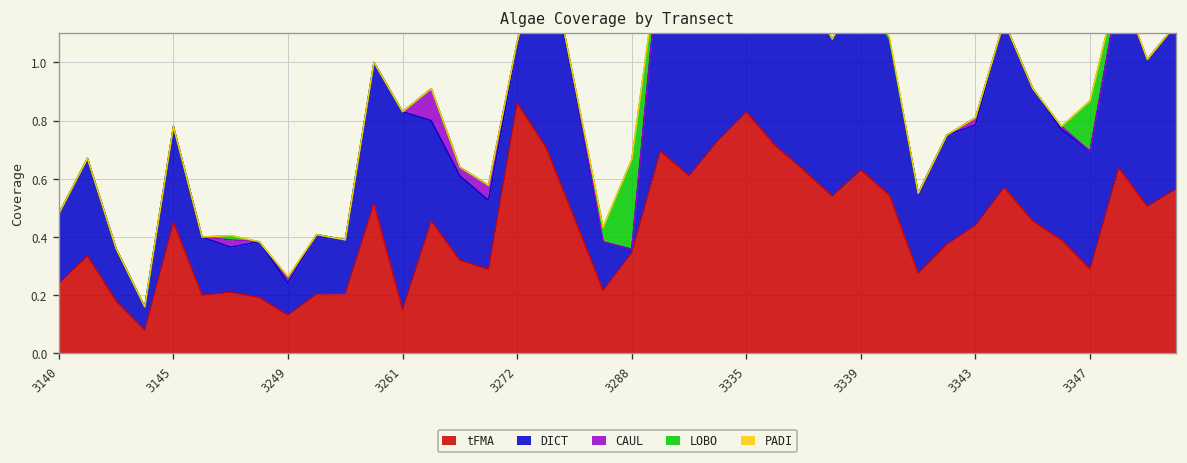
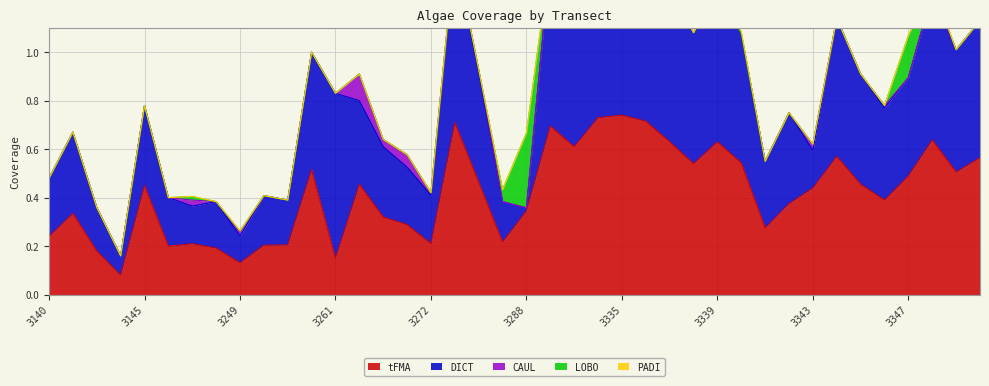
tFMA, 3272: 0.86 -> 0.21
tFMA, 3335: 0.83 -> 0.74
DICT, 3343: 0.34 -> 0.15
tFMA, 3347: 0.29 -> 0.49
